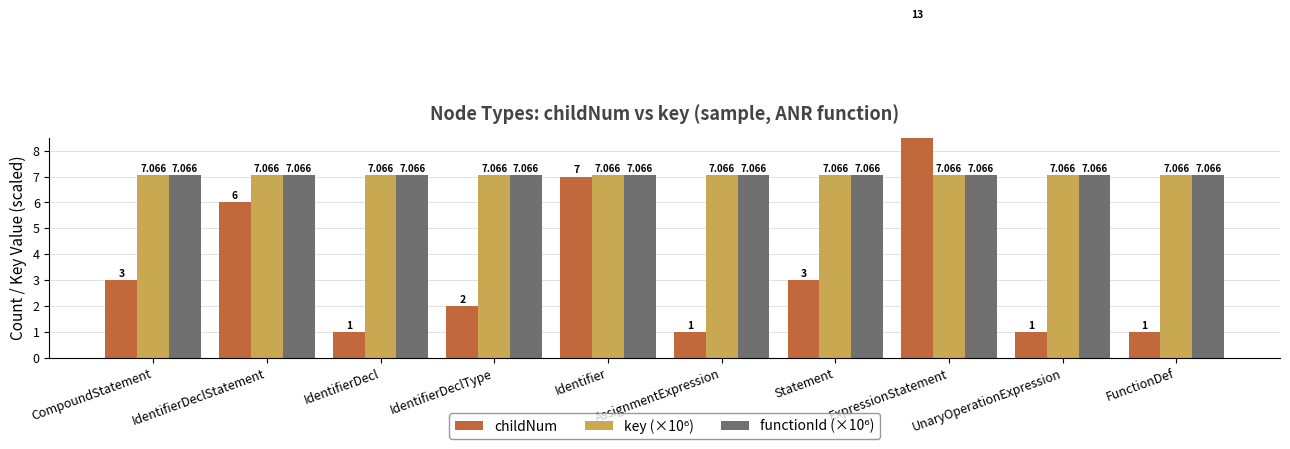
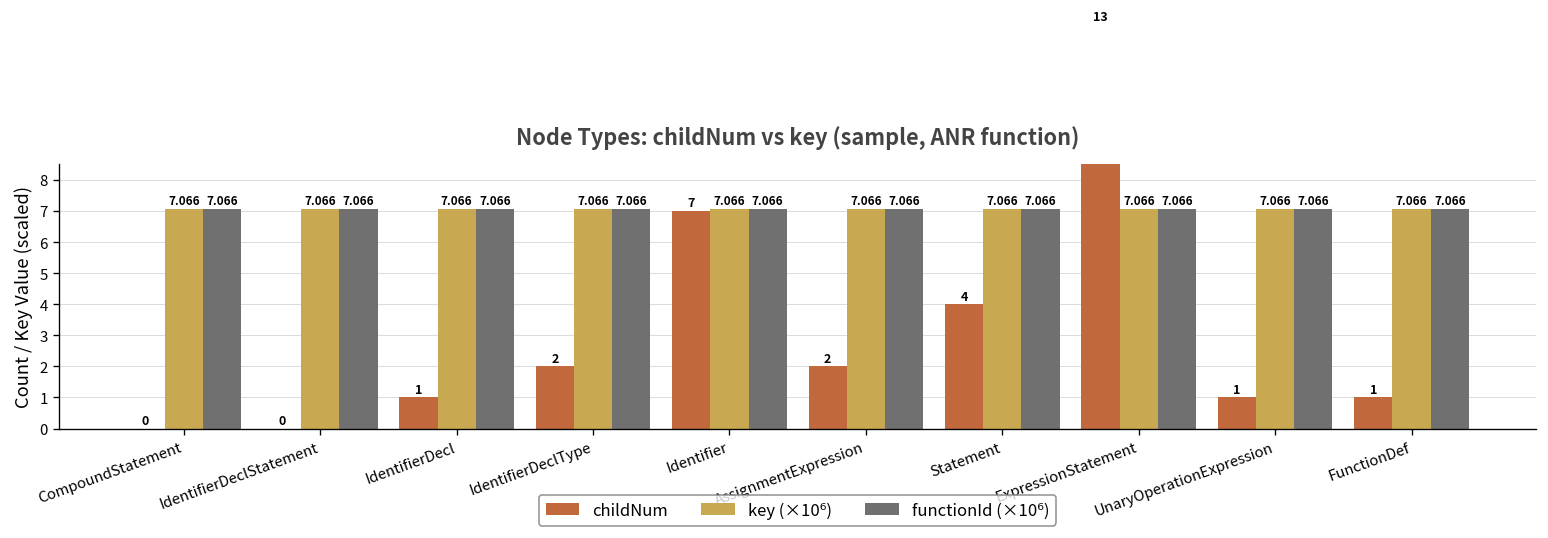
childNum, CompoundStatement: 3 -> 0
childNum, IdentifierDeclStatement: 6 -> 0
childNum, AssignmentExpression: 1 -> 2
childNum, Statement: 3 -> 4
